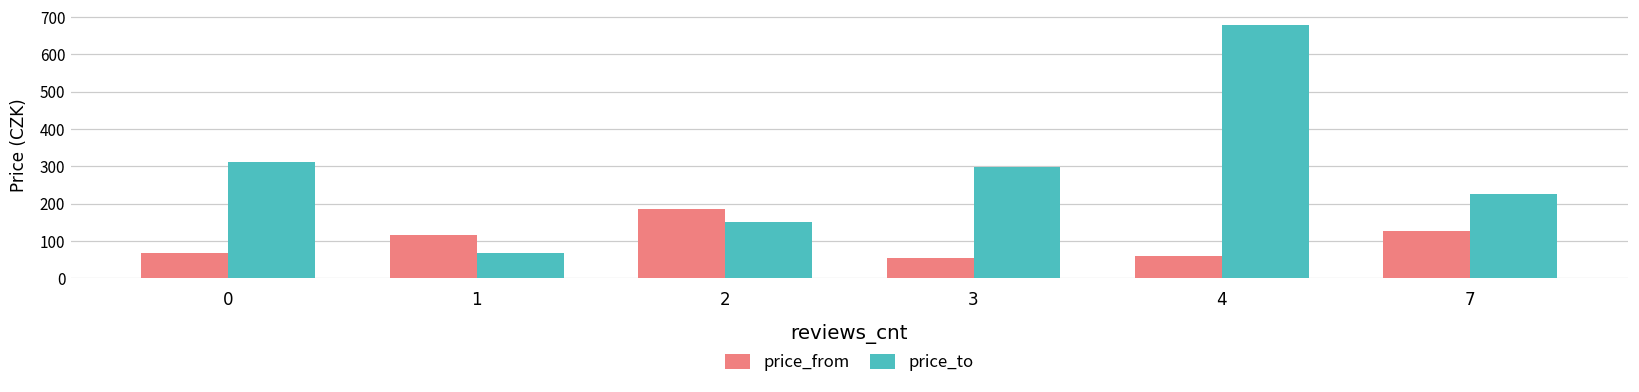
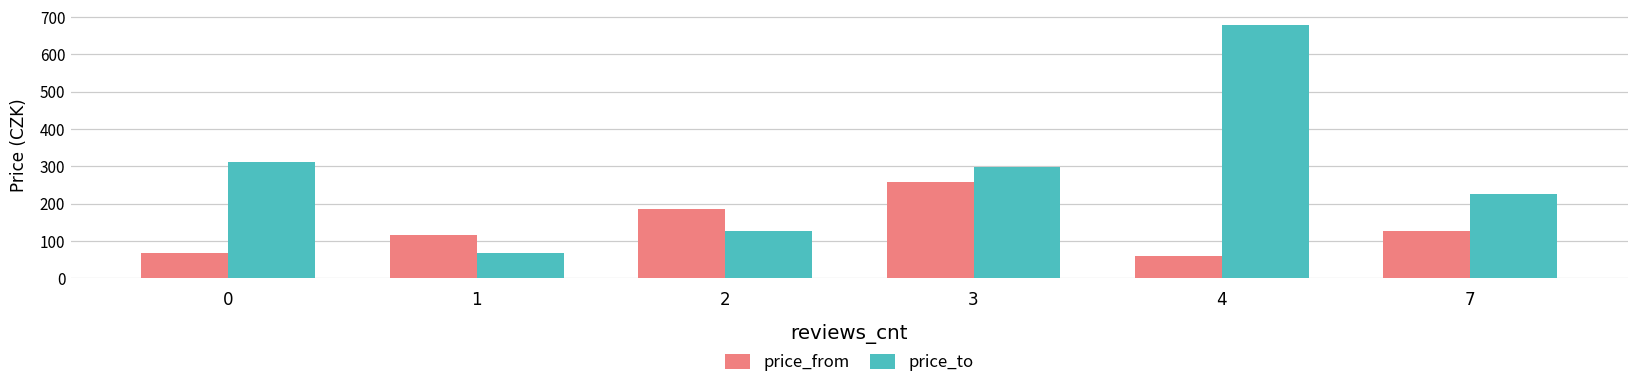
price_to, 2: 150 -> 130
price_from, 3: 60 -> 260
